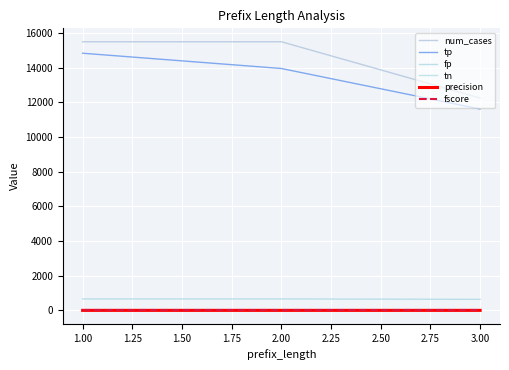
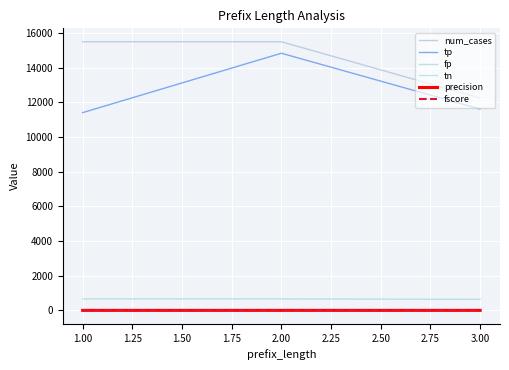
tp, 1.00: 14800 -> 11400
tp, 2.00: 14000 -> 14800
